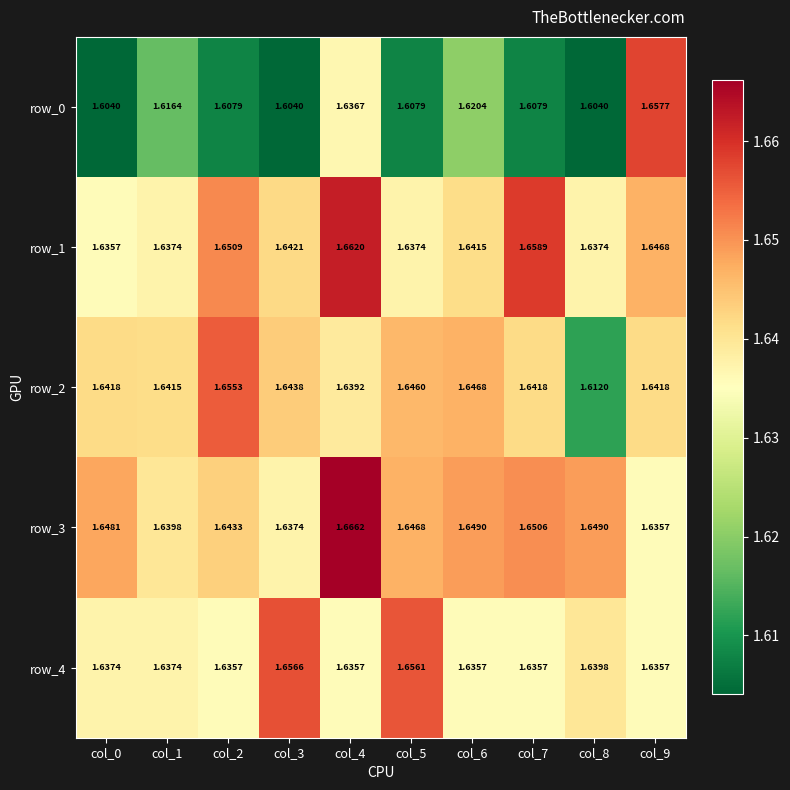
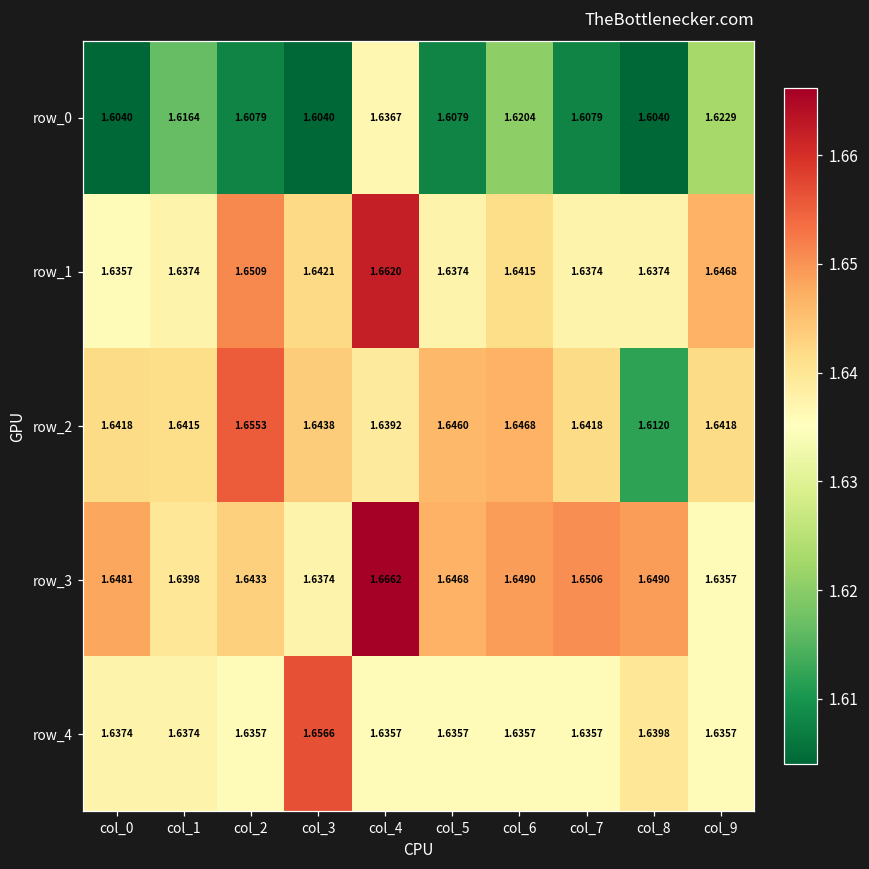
row_0, col_9: 1.6577 -> 1.6229
row_1, col_7: 1.6589 -> 1.6374
row_4, col_5: 1.6561 -> 1.6357
